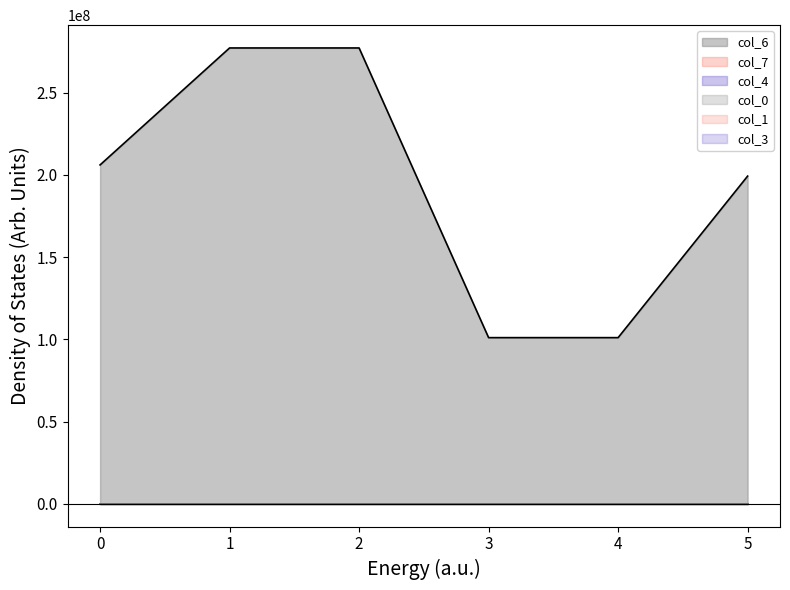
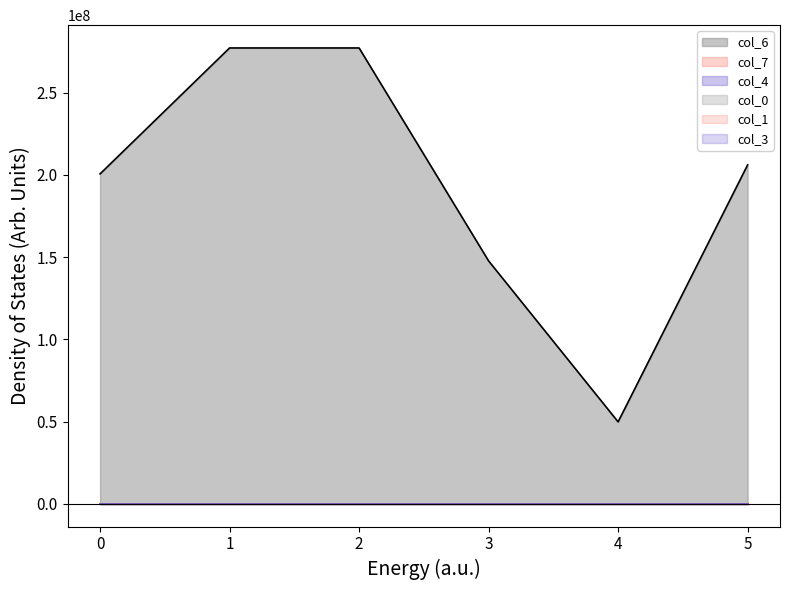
col_6, 0: 206000000 -> 201000000
col_6, 3: 101000000 -> 148000000
col_6, 4: 101000000 -> 50000000
col_6, 5: 199000000 -> 206000000
